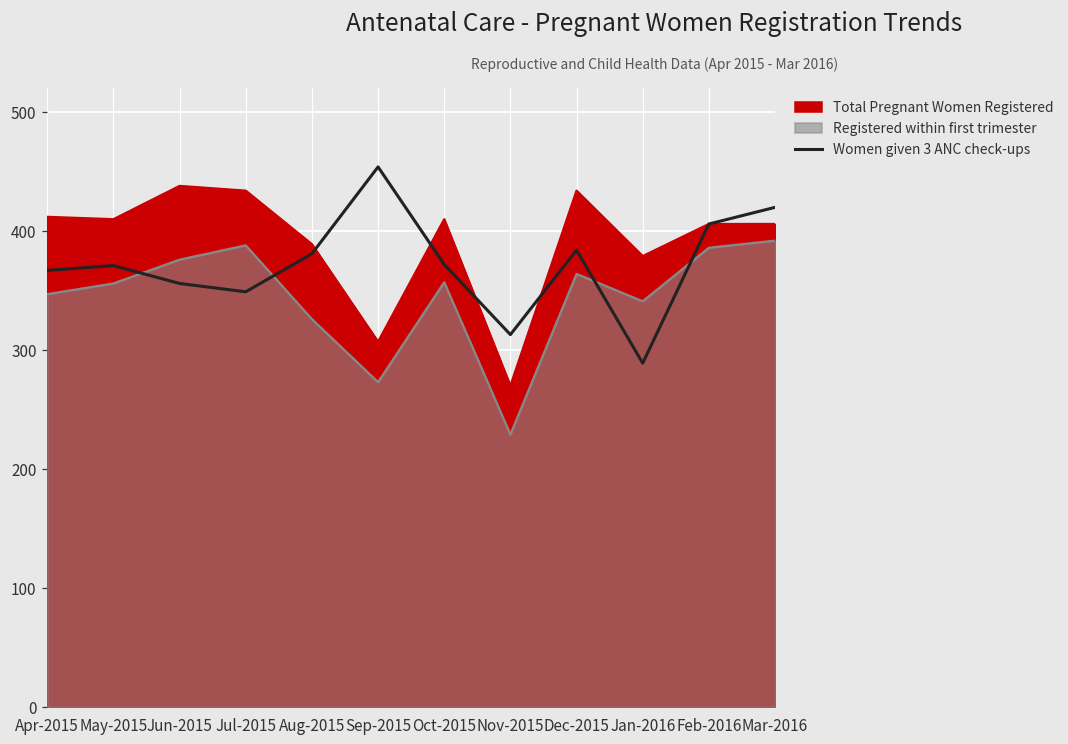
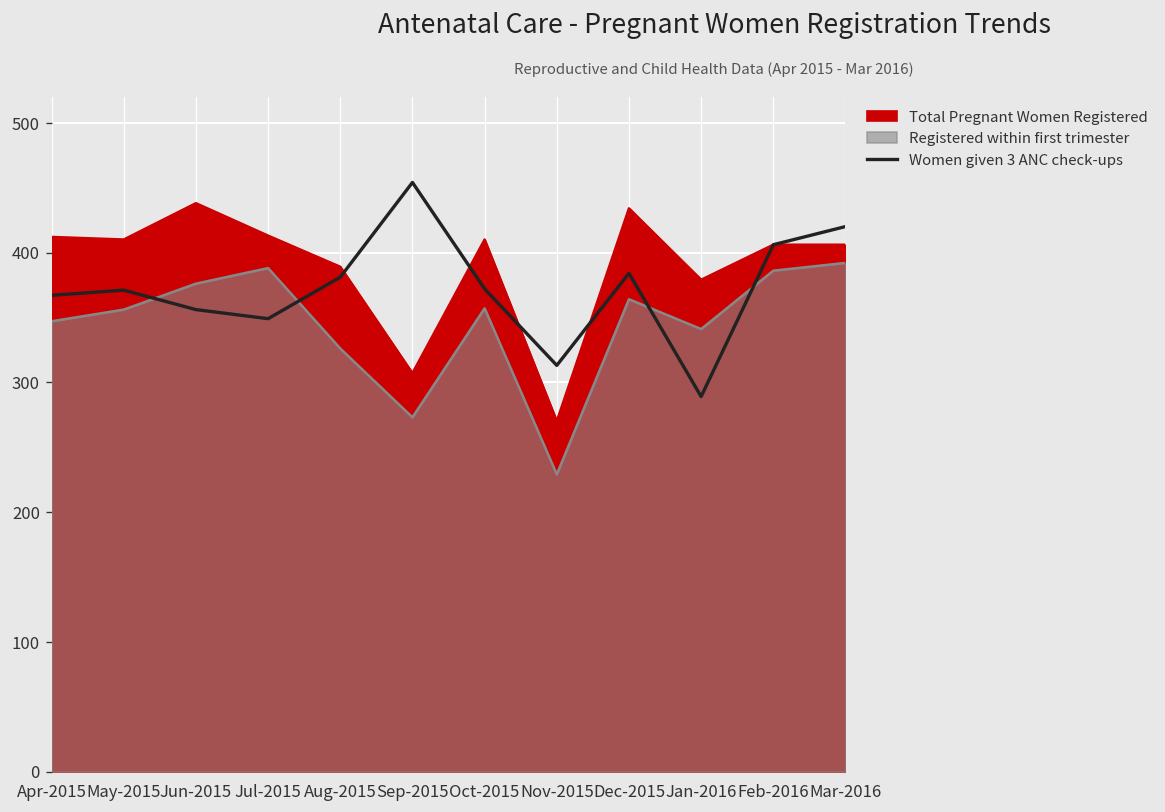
Total Pregnant Women Registered, Jul-2015: 434 -> 413
